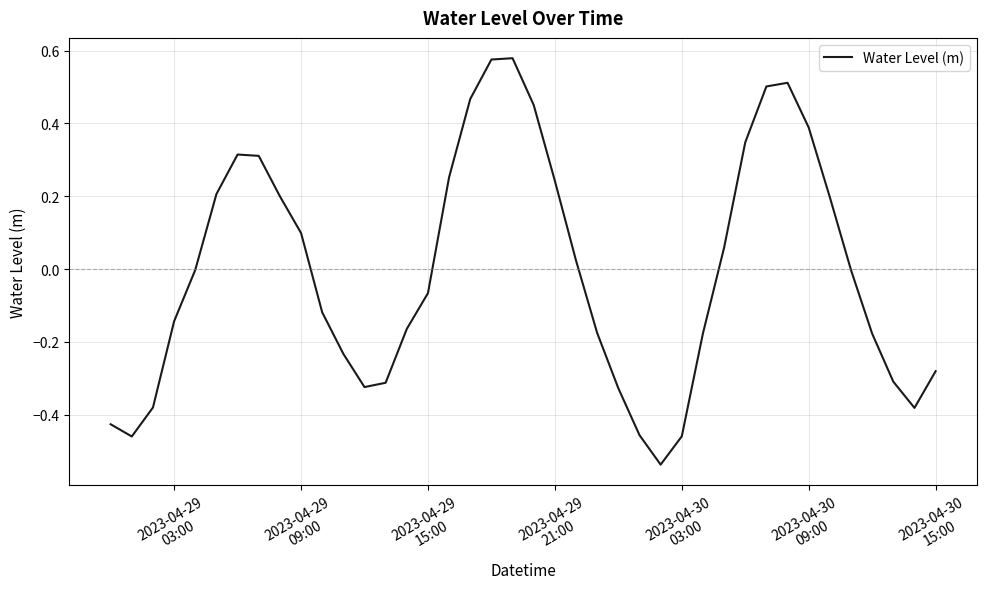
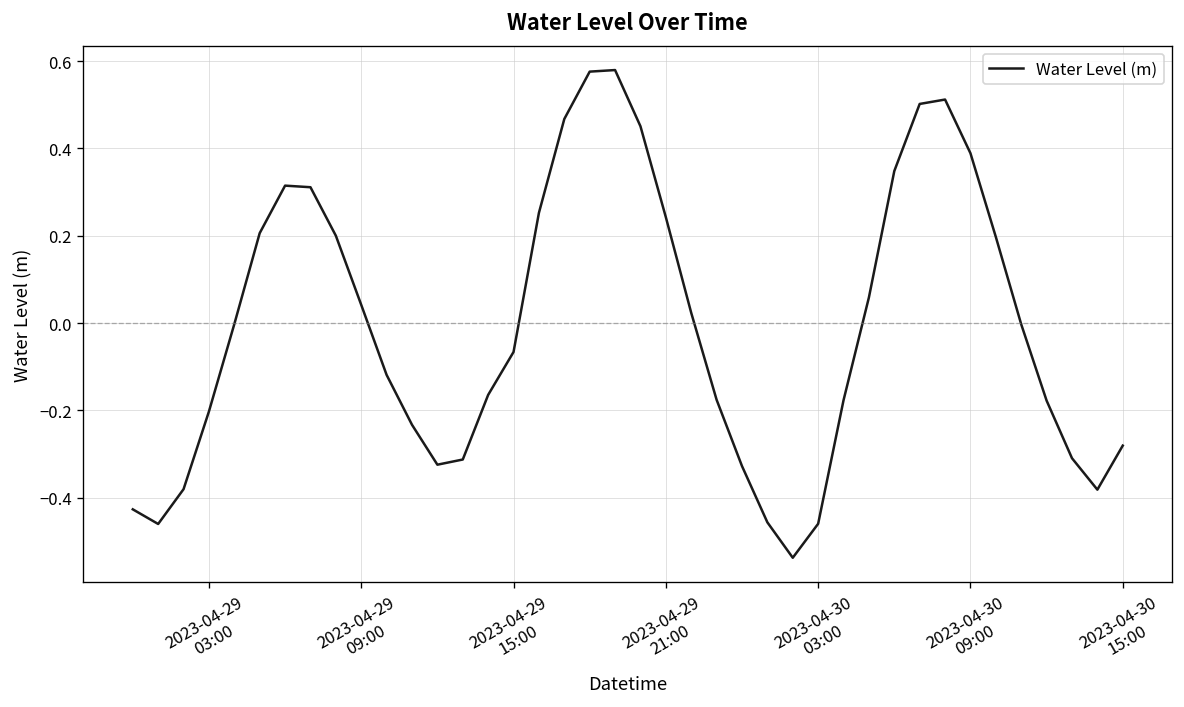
2023-04-29 03:00: -0.14 -> -0.20
2023-04-29 09:00: 0.10 -> 0.04
